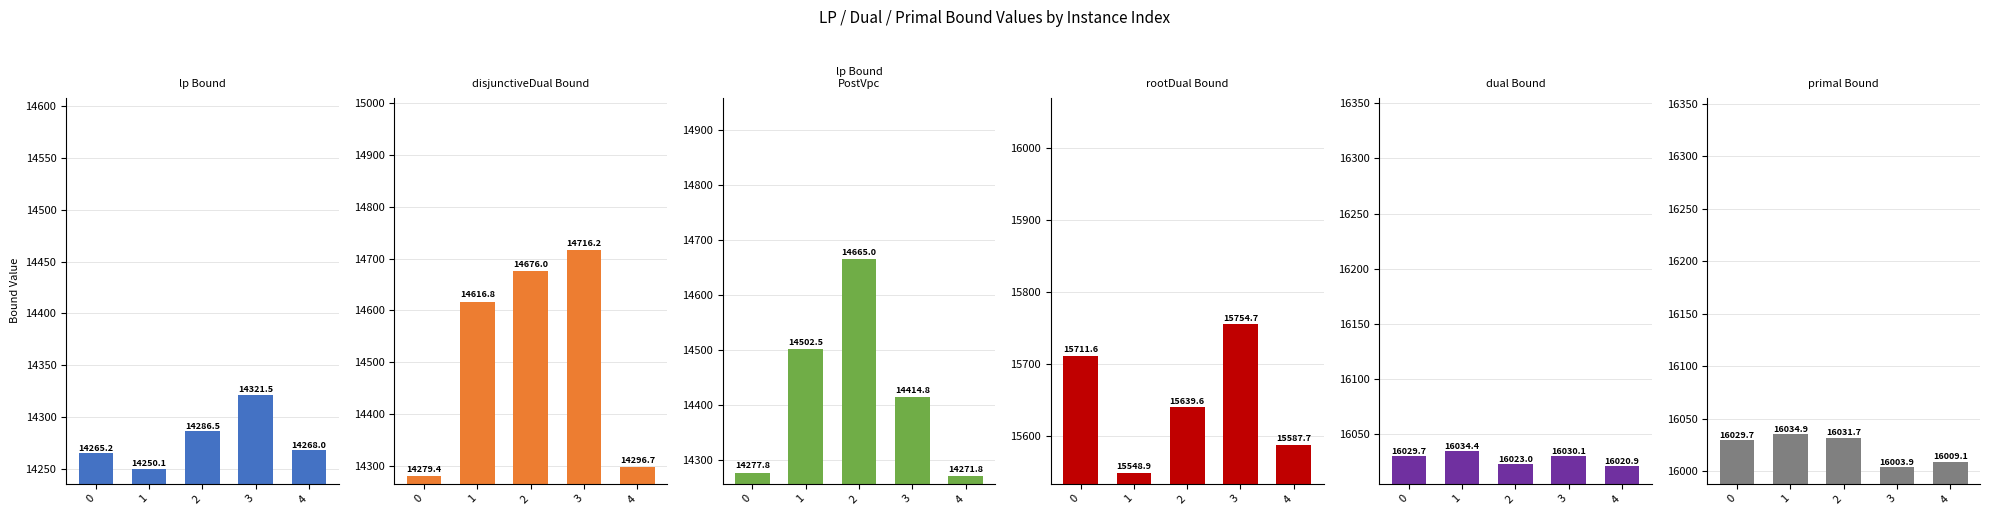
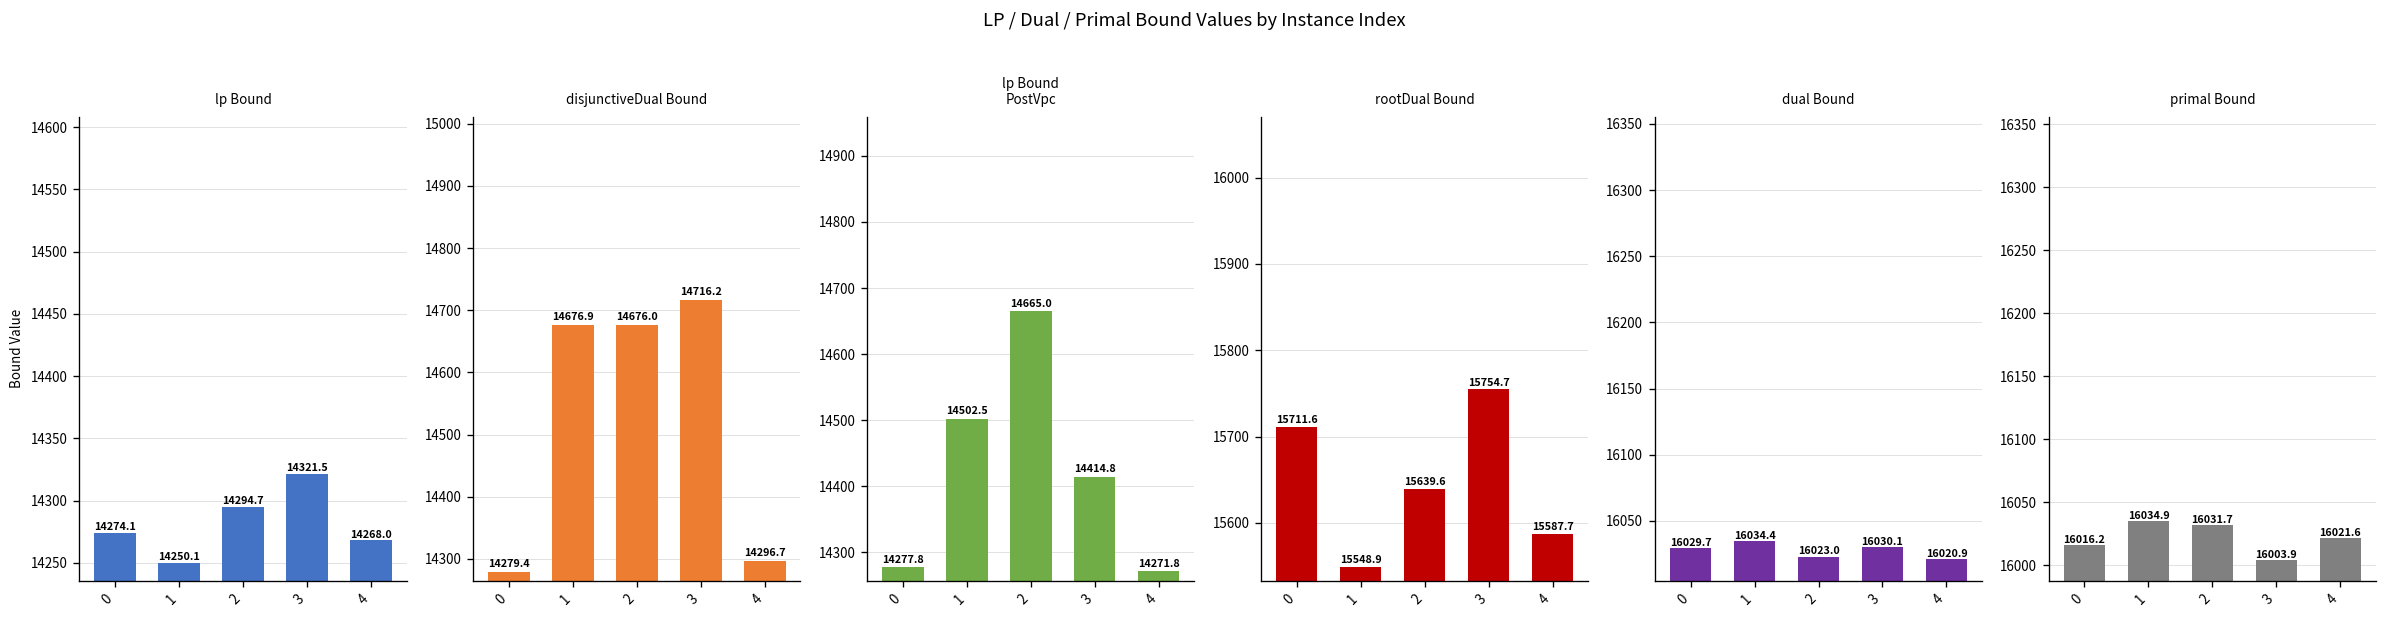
lp Bound, 0: 14265.2 -> 14274.1
lp Bound, 2: 14286.5 -> 14294.7
disjunctiveDual Bound, 1: 14616.8 -> 14676.9
primal Bound, 0: 16029.7 -> 16016.2
primal Bound, 4: 16009.1 -> 16021.6
